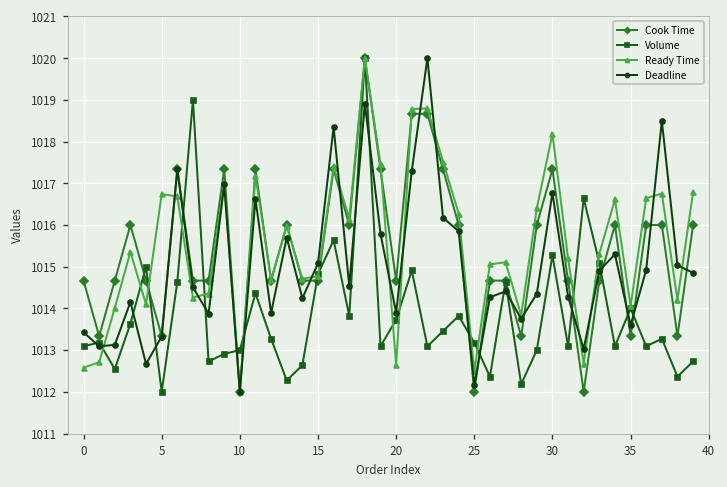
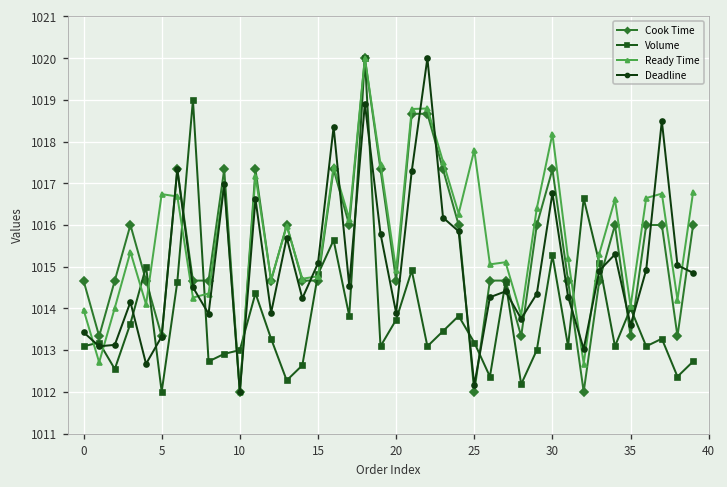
Ready Time, 0: 1012.6 -> 1014.0
Ready Time, 20: 1012.6 -> 1014.9
Ready Time, 25: 1012.5 -> 1017.8
